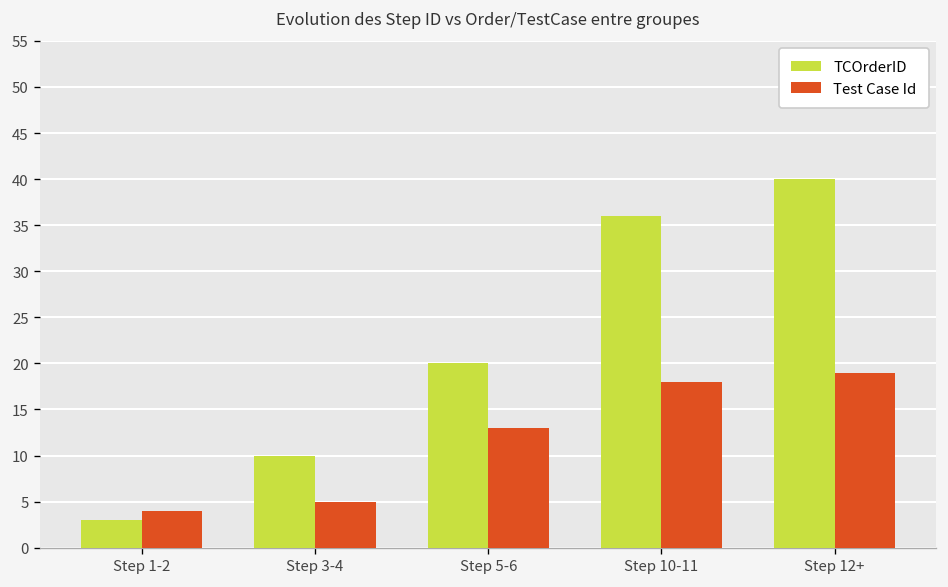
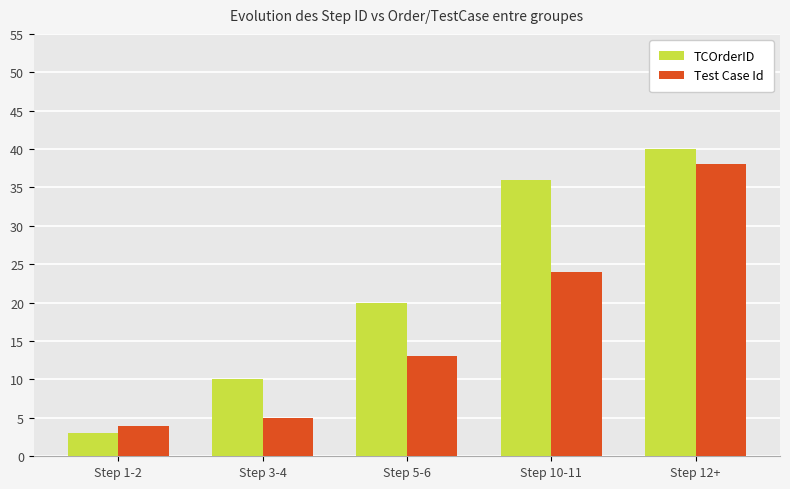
Test Case Id, Step 10-11: 18 -> 24
Test Case Id, Step 12+: 19 -> 38
